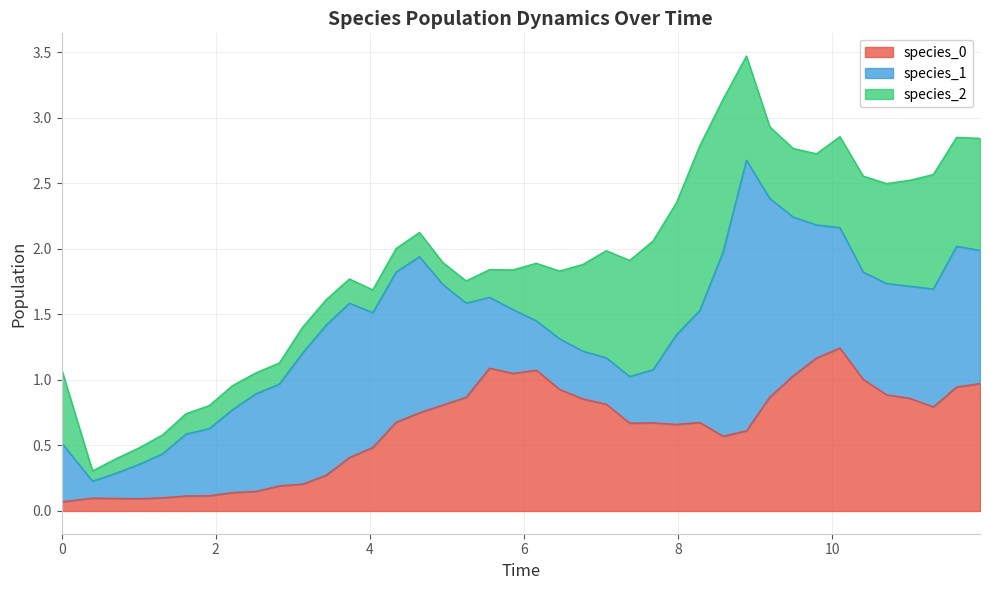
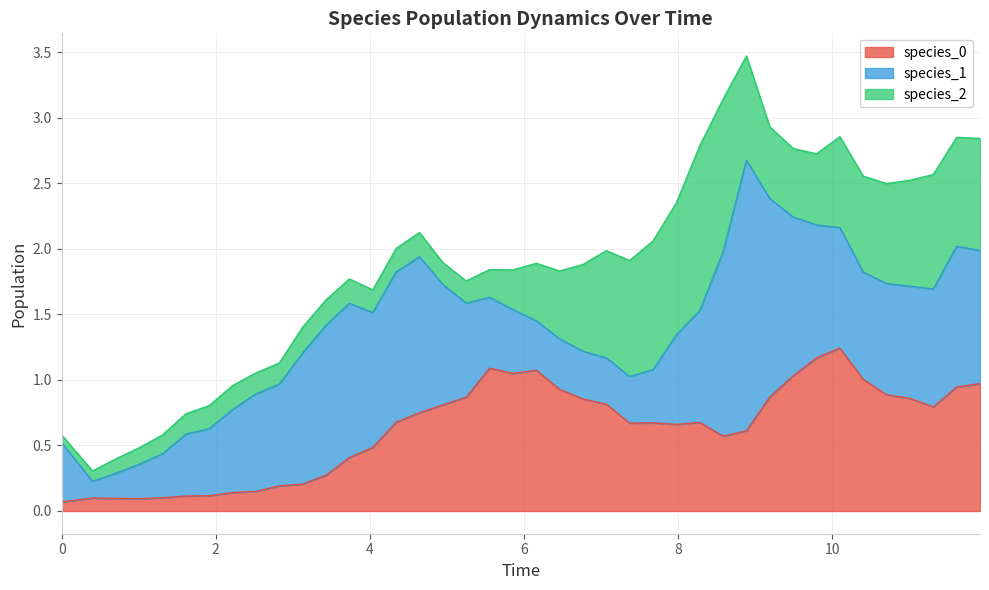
species_2, 0: 0.56 -> 0.06
